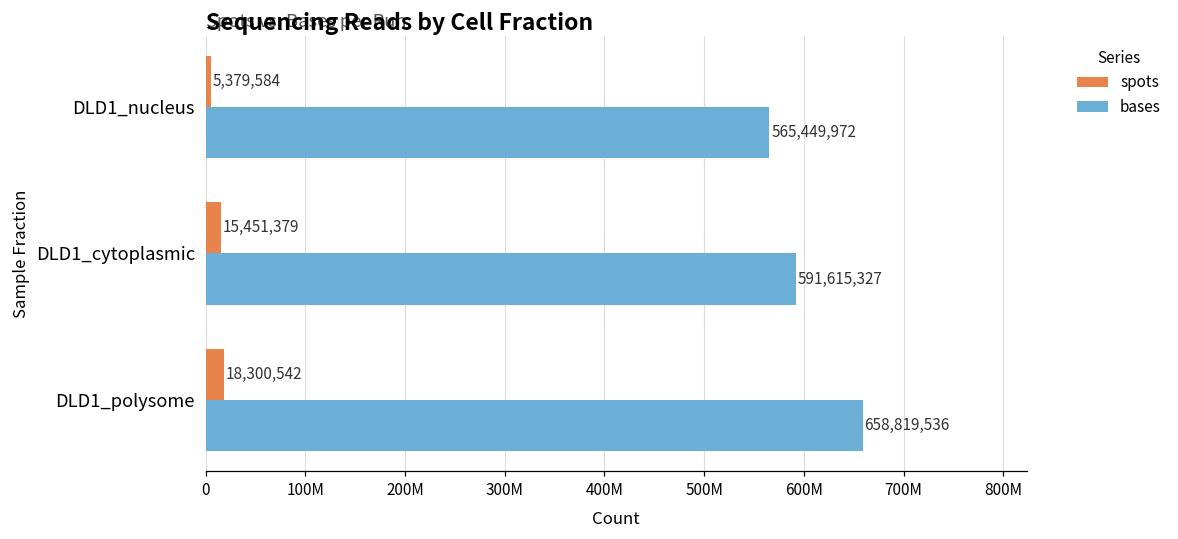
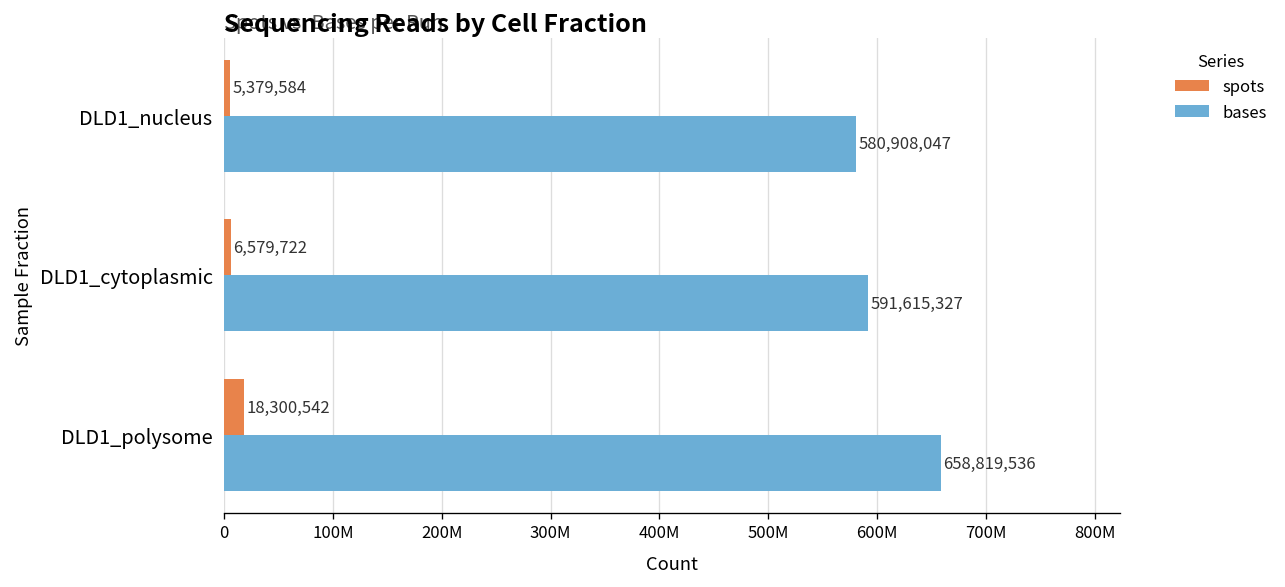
bases, DLD1_nucleus: 565,449,972 -> 580,908,047
spots, DLD1_cytoplasmic: 15,451,379 -> 6,579,722
